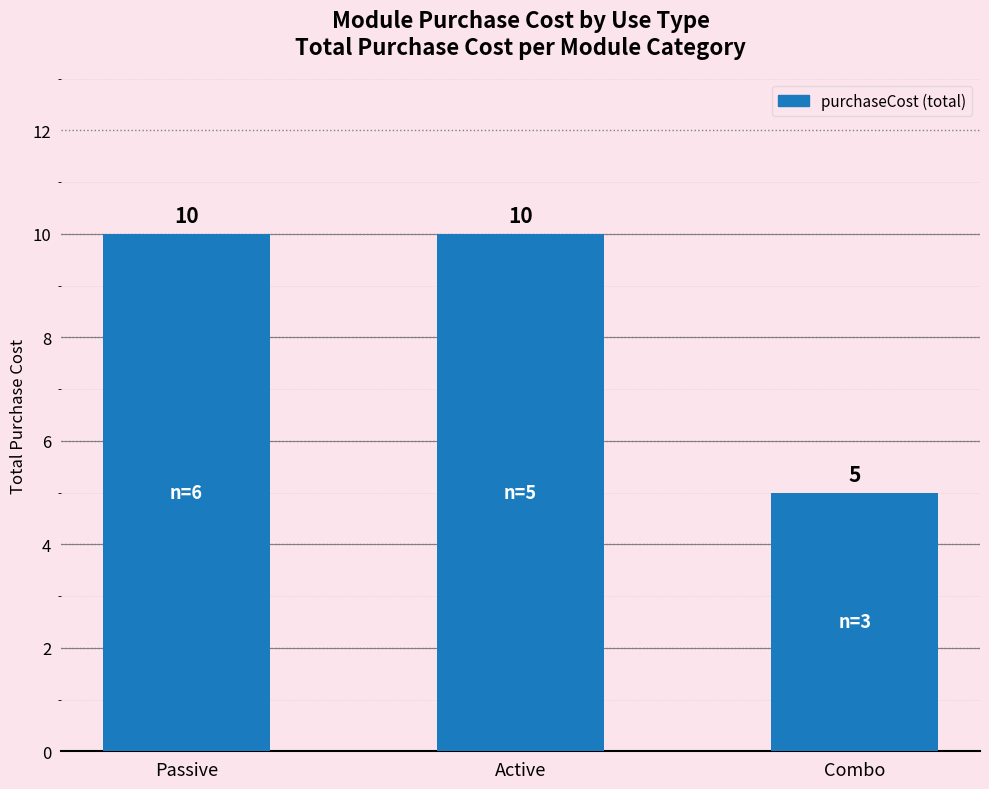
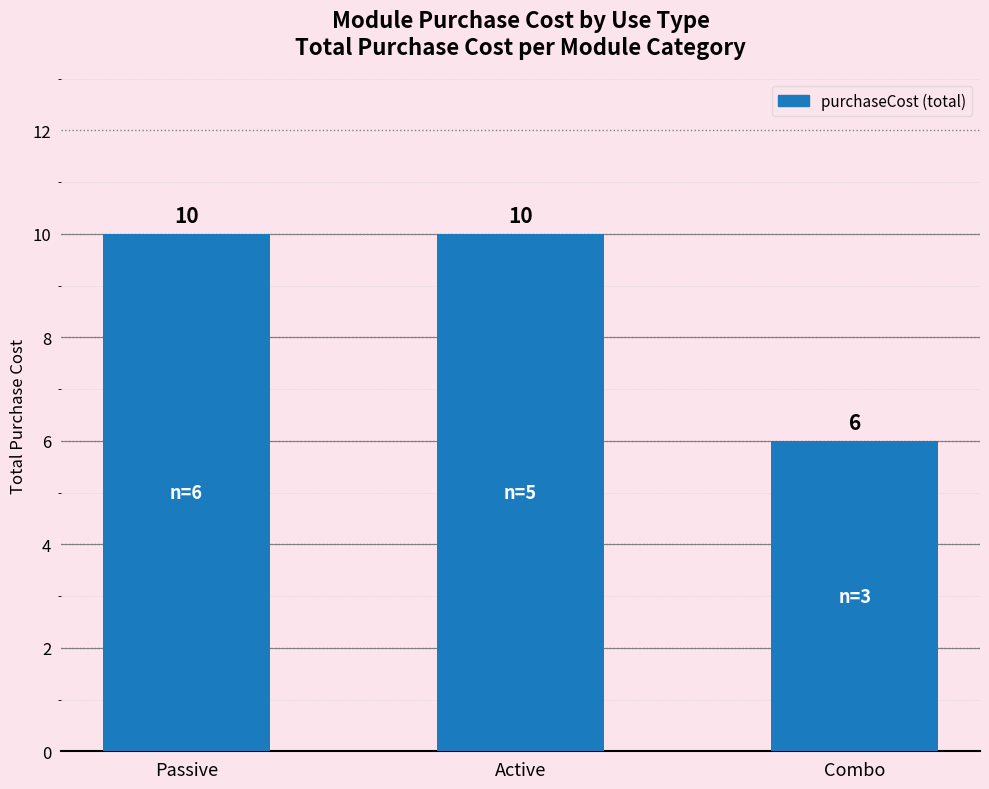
Combo: 5 -> 6
